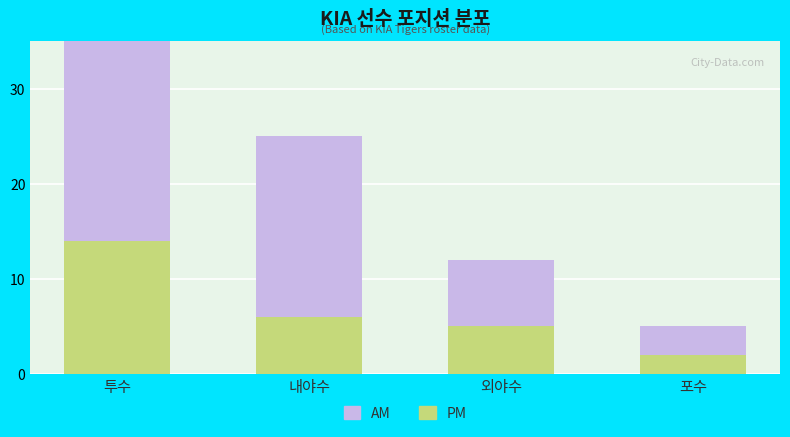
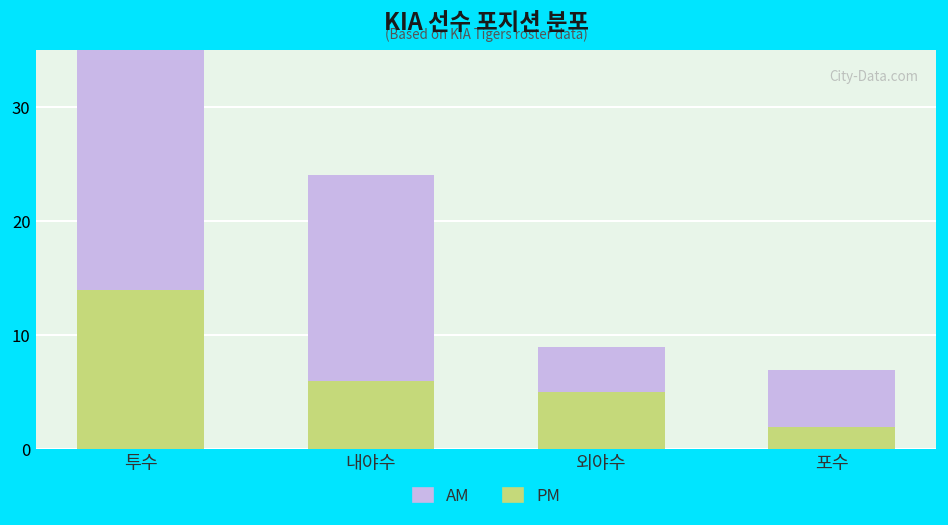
AM, 내야수: 19 -> 18
AM, 외야수: 7 -> 4
AM, 포수: 3 -> 5
